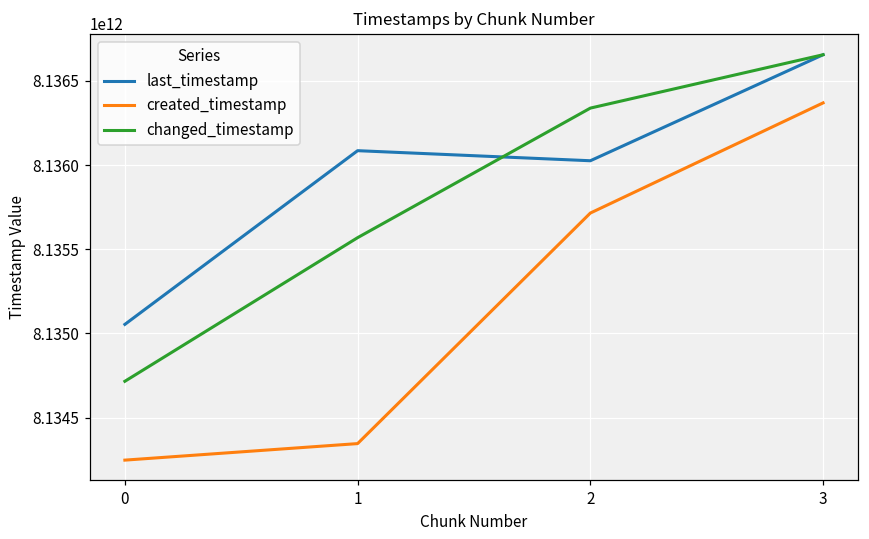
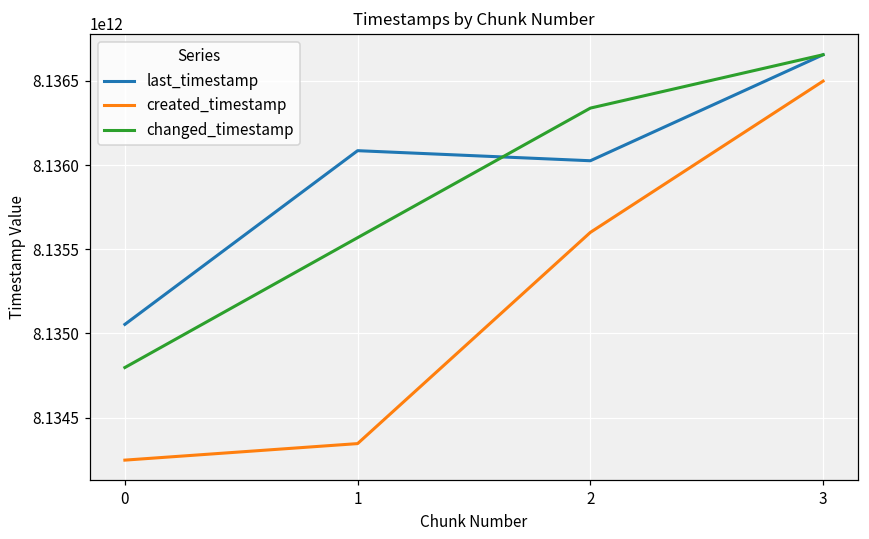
changed_timestamp, 0: 8134720000000 -> 8134800000000
created_timestamp, 2: 8135720000000 -> 8135600000000
created_timestamp, 3: 8136370000000 -> 8136500000000
